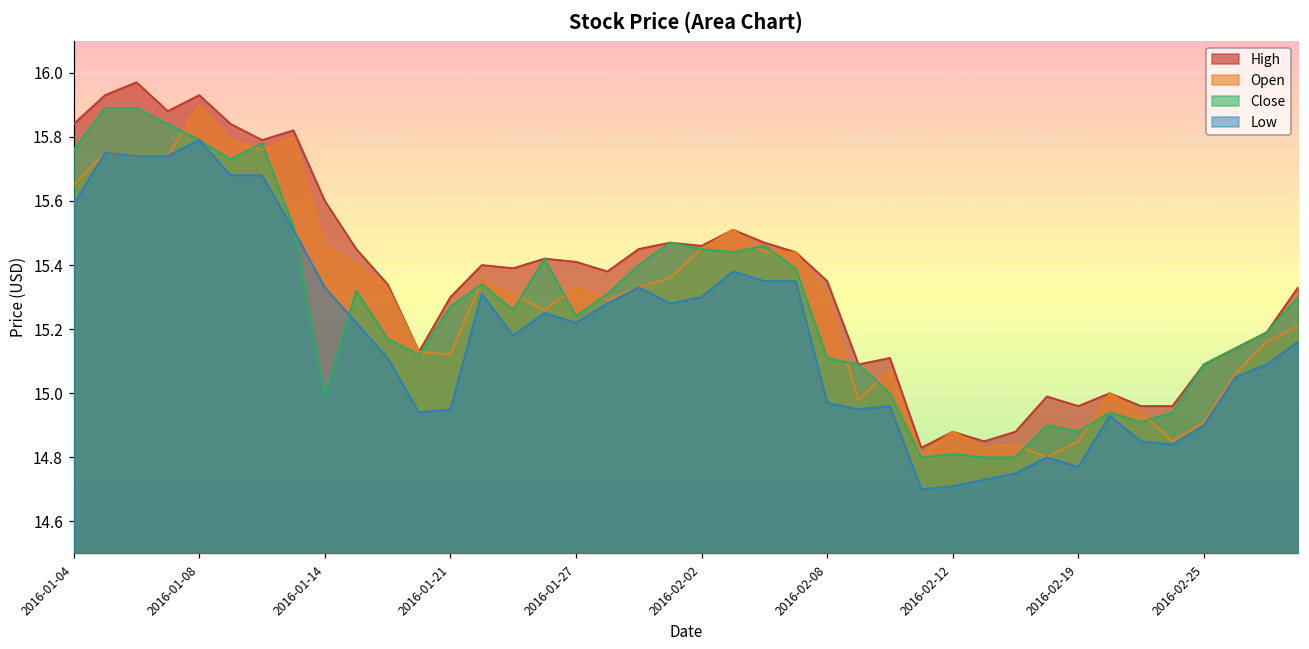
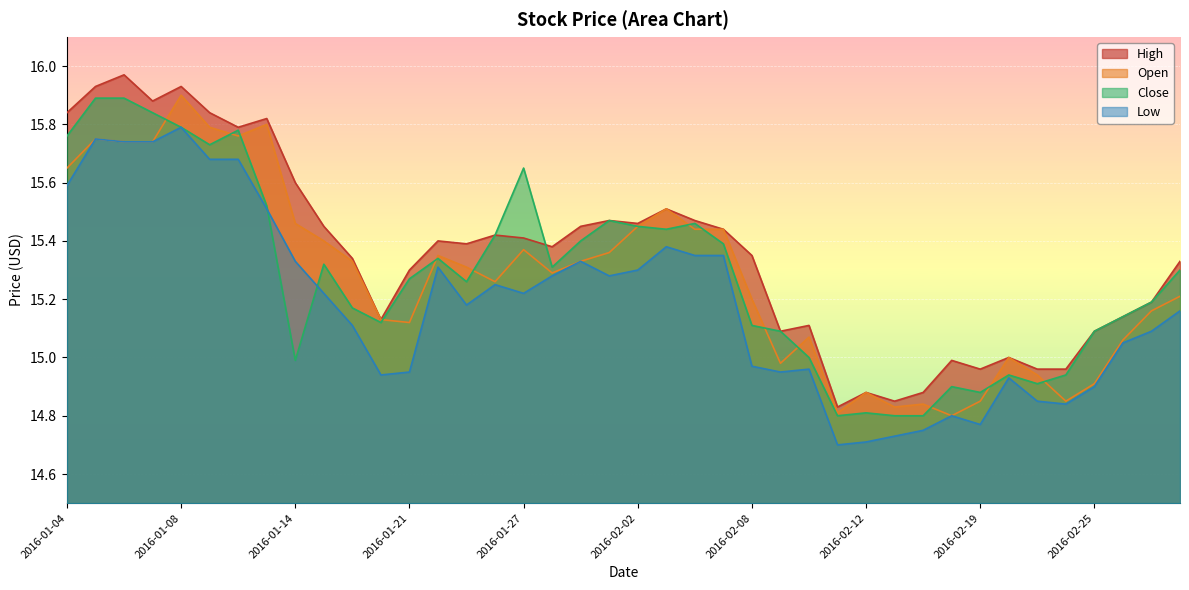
Open, 2016-01-27: 15.33 -> 15.37
Close, 2016-01-27: 15.24 -> 15.65
Open, 2016-02-08: 15.3 -> 15.2
